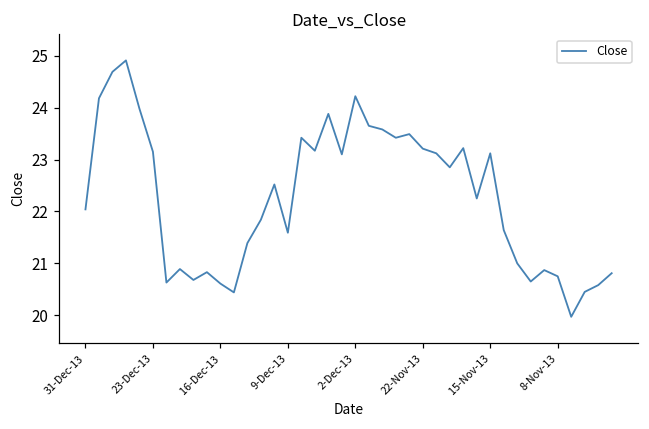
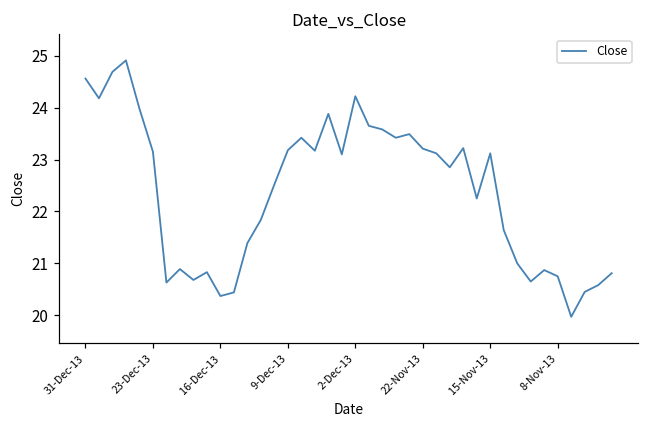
31-Dec-13: 22.0 -> 24.6
16-Dec-13: 20.6 -> 20.4
9-Dec-13: 21.6 -> 23.2
